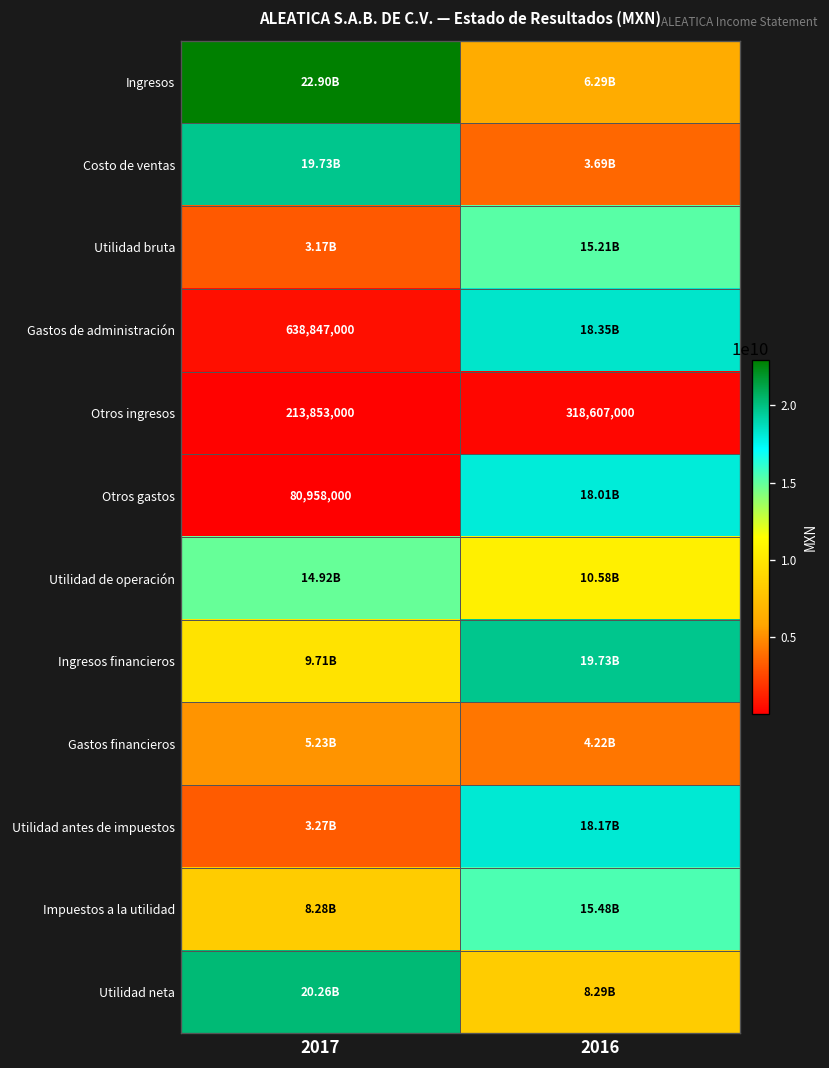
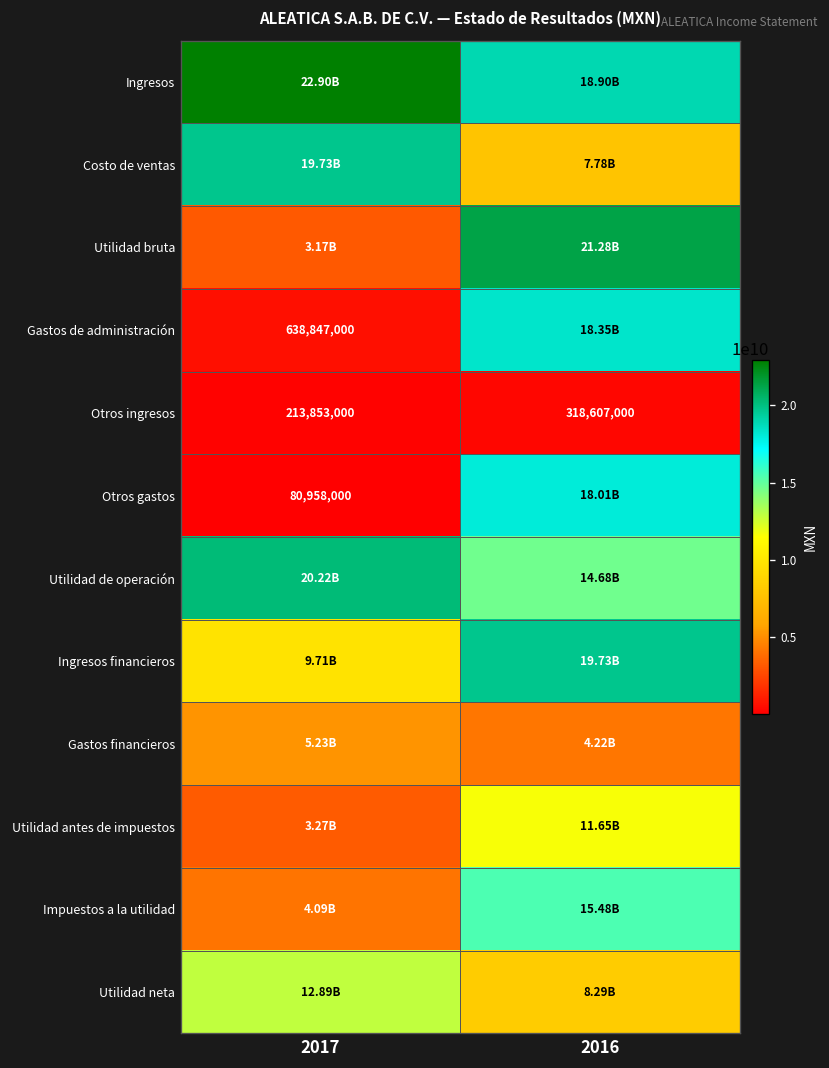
Ingresos, 2016: 6.29B -> 18.90B
Costo de ventas, 2016: 3.69B -> 7.78B
Utilidad bruta, 2016: 15.21B -> 21.28B
Utilidad de operación, 2017: 14.92B -> 20.22B
Utilidad de operación, 2016: 10.58B -> 14.68B
Utilidad antes de impuestos, 2016: 18.17B -> 11.65B
Impuestos a la utilidad, 2017: 8.28B -> 4.09B
Utilidad neta, 2017: 20.26B -> 12.89B
